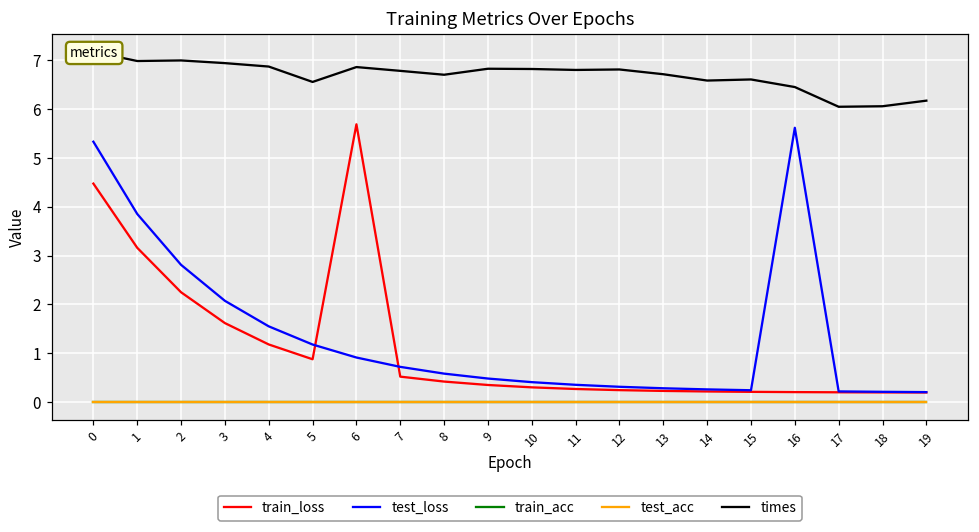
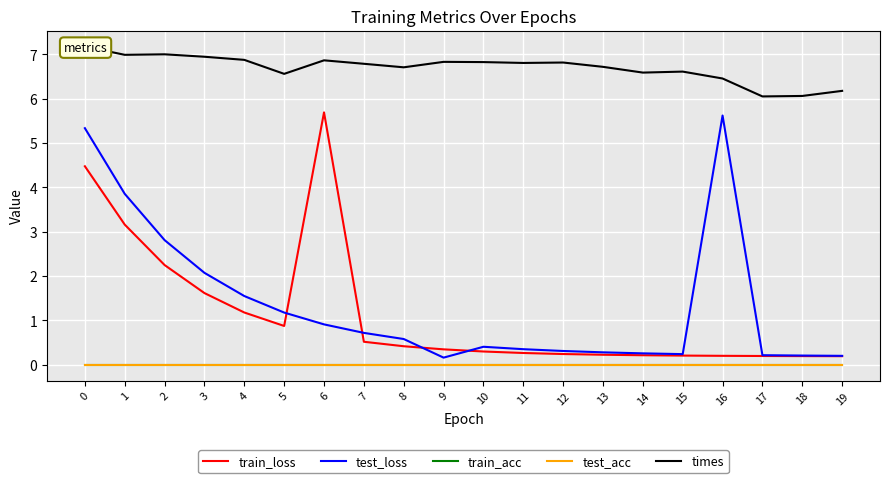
test_loss, 9: 0.5 -> 0.2
